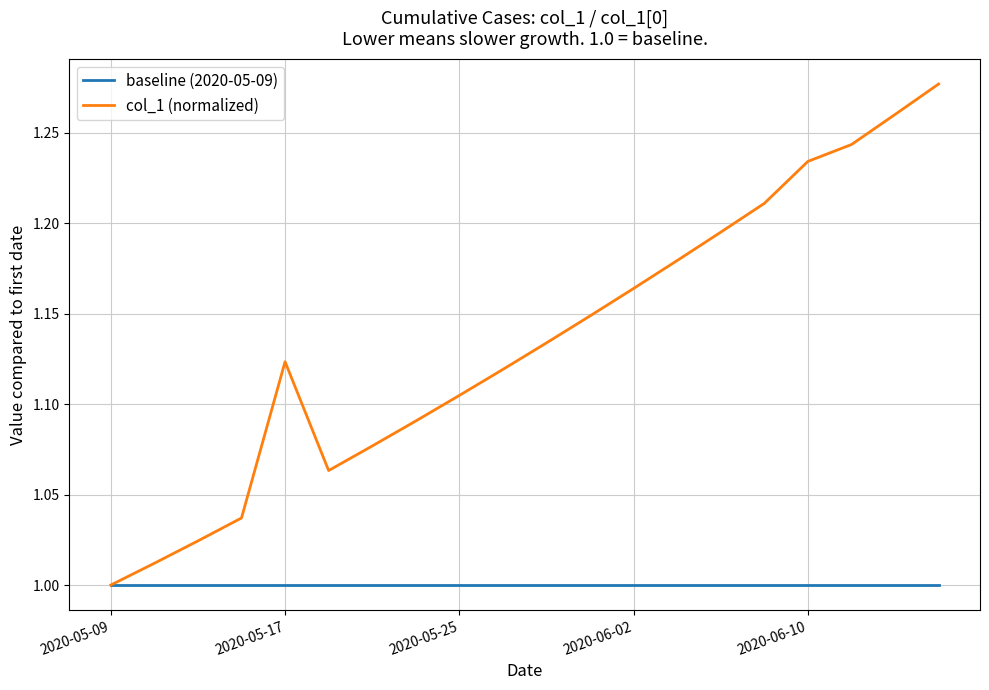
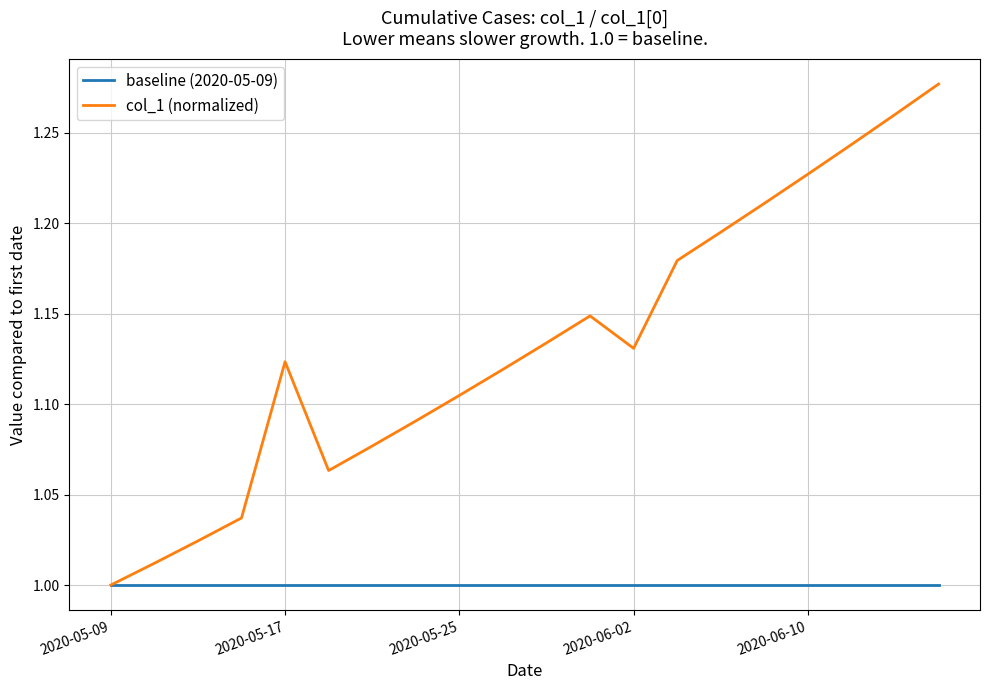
col_1 (normalized), 2020-06-02: 1.164 -> 1.131
col_1 (normalized), 2020-06-10: 1.234 -> 1.227
